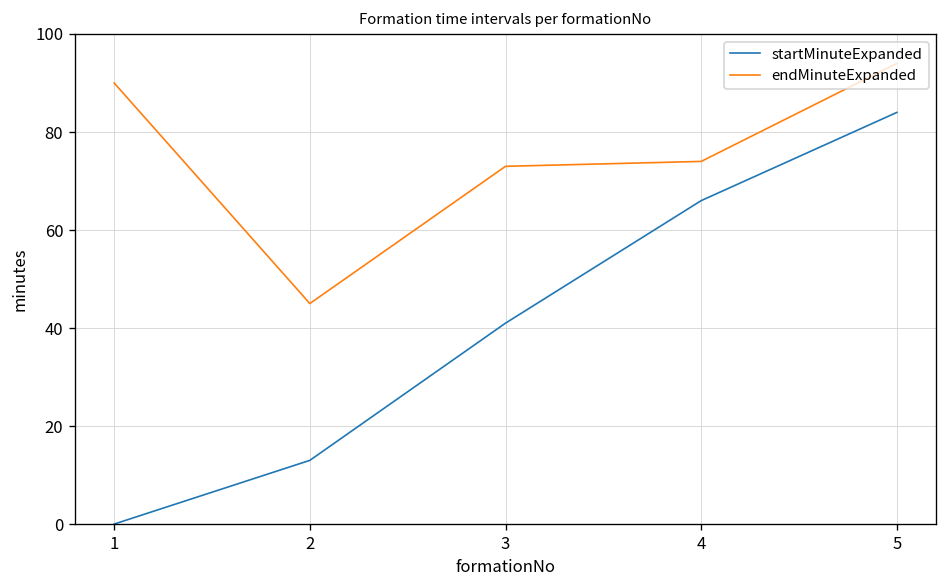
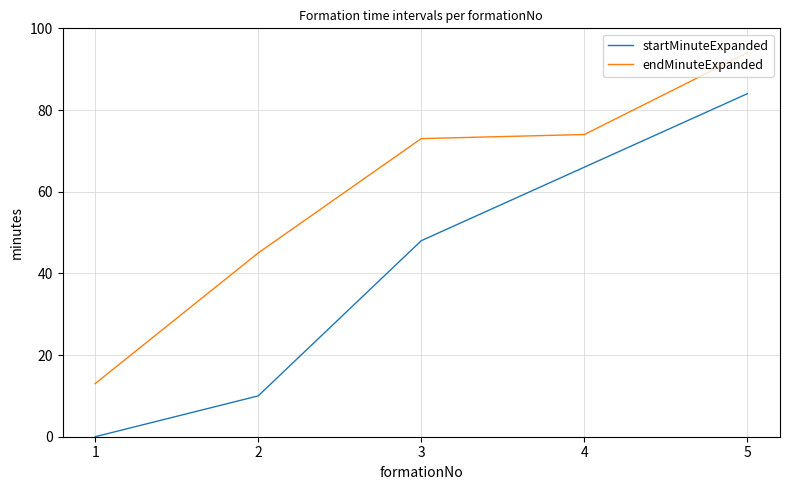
endMinuteExpanded, 1: 90 -> 13
startMinuteExpanded, 2: 13 -> 10
startMinuteExpanded, 3: 41 -> 48
